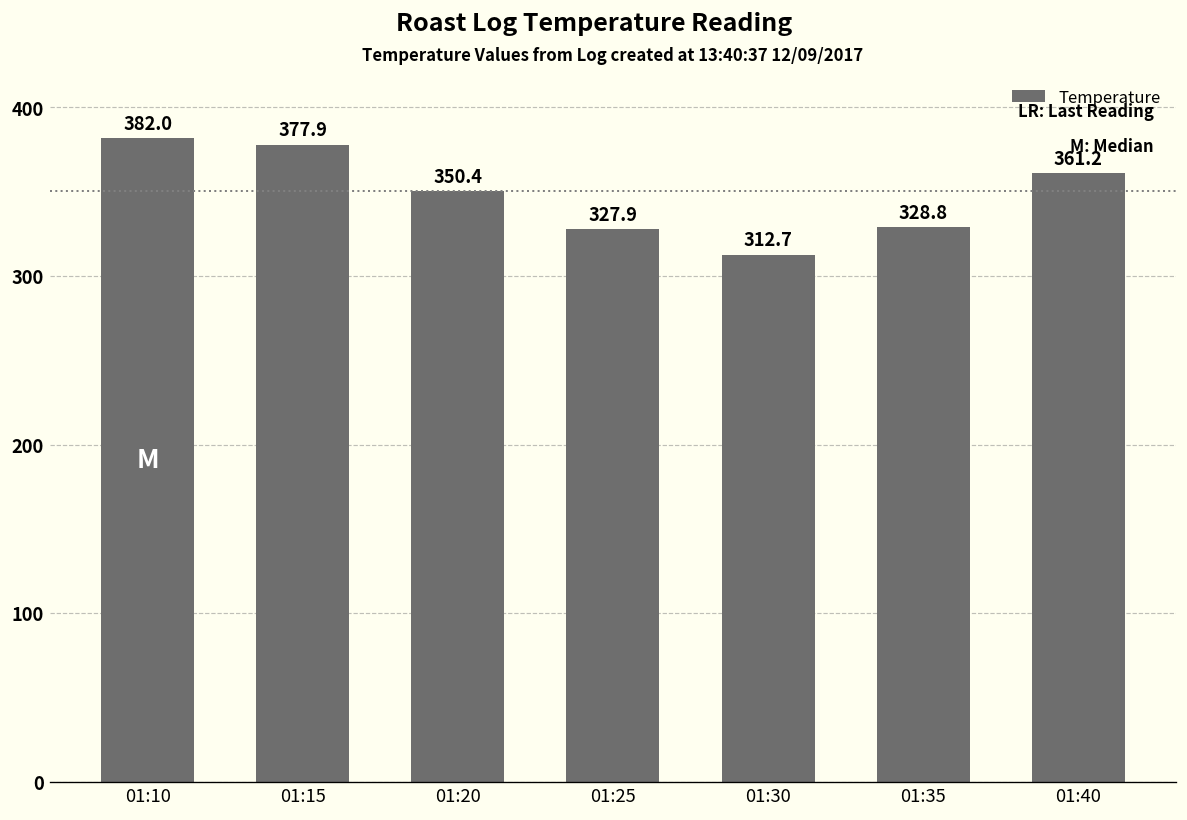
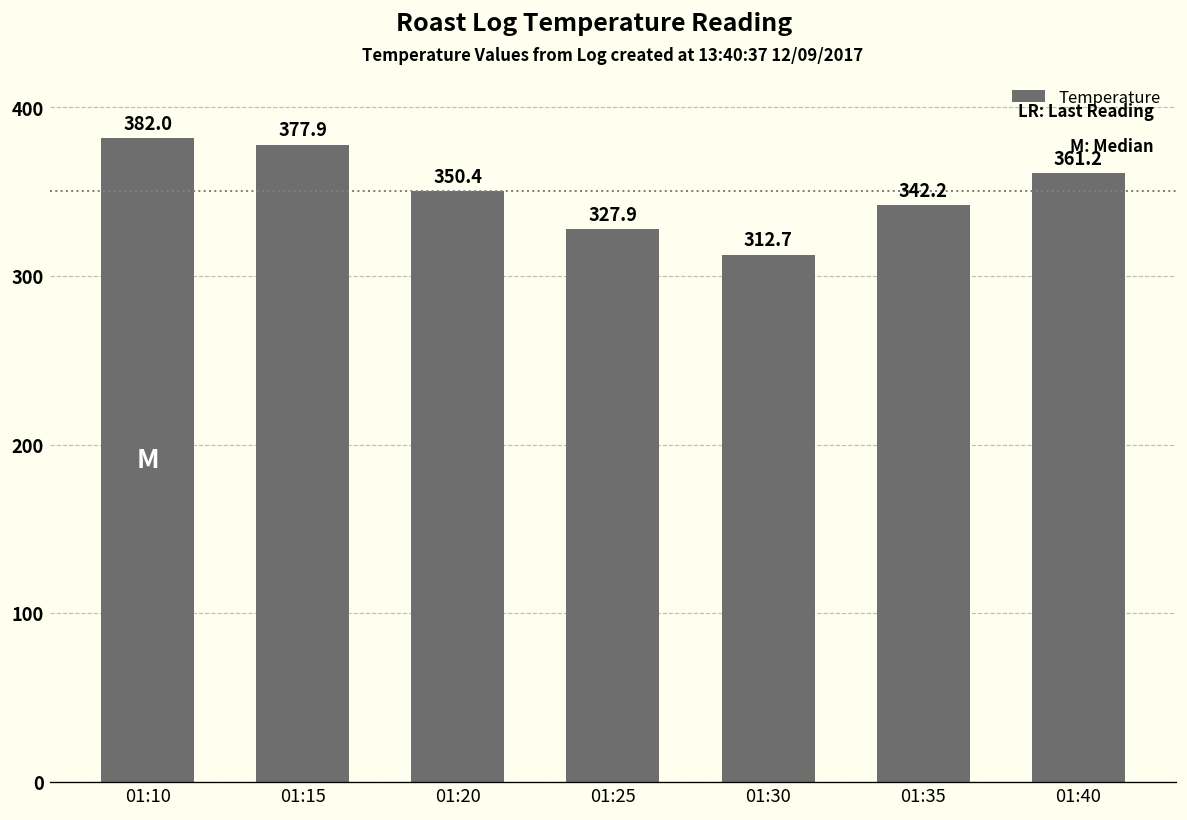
01:35: 328.8 -> 342.2
